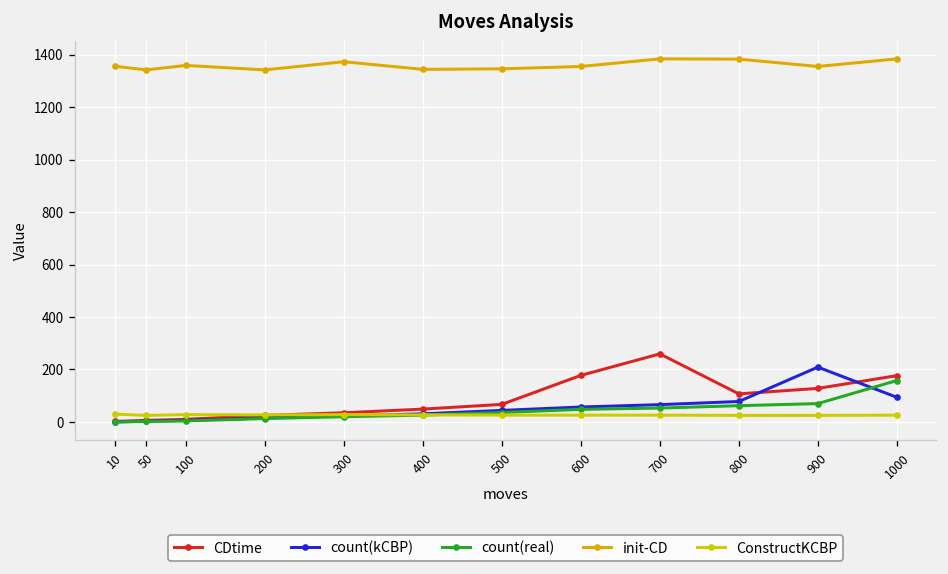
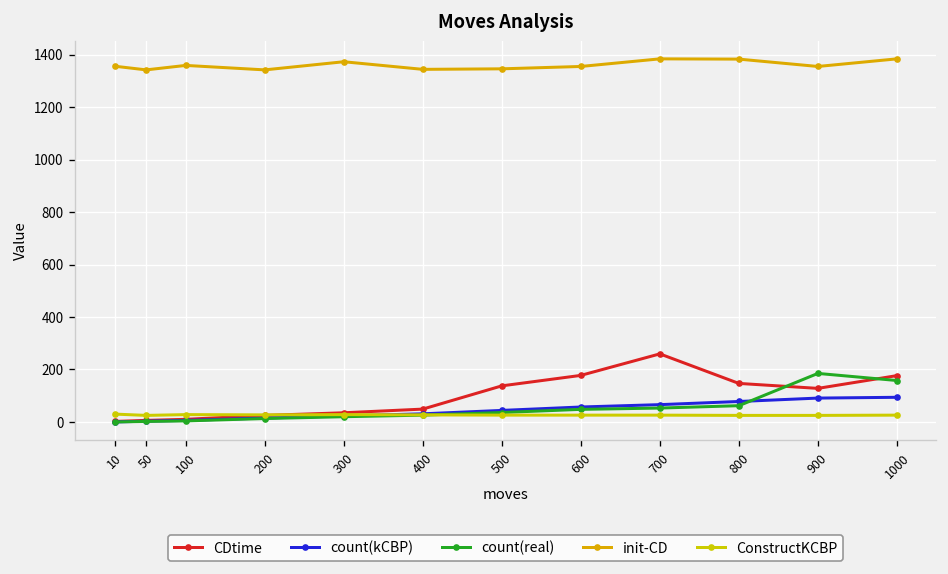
CDtime, 500: 70 -> 140
CDtime, 800: 110 -> 150
count(kCBP), 900: 210 -> 90
count(real), 900: 70 -> 190
